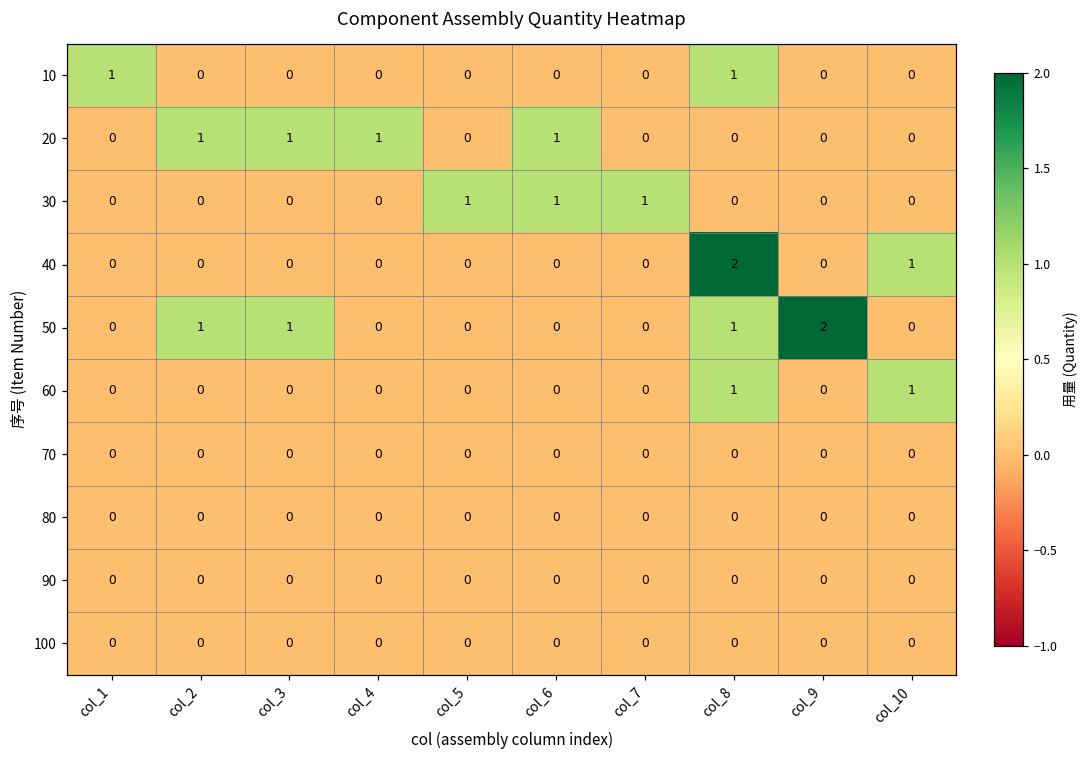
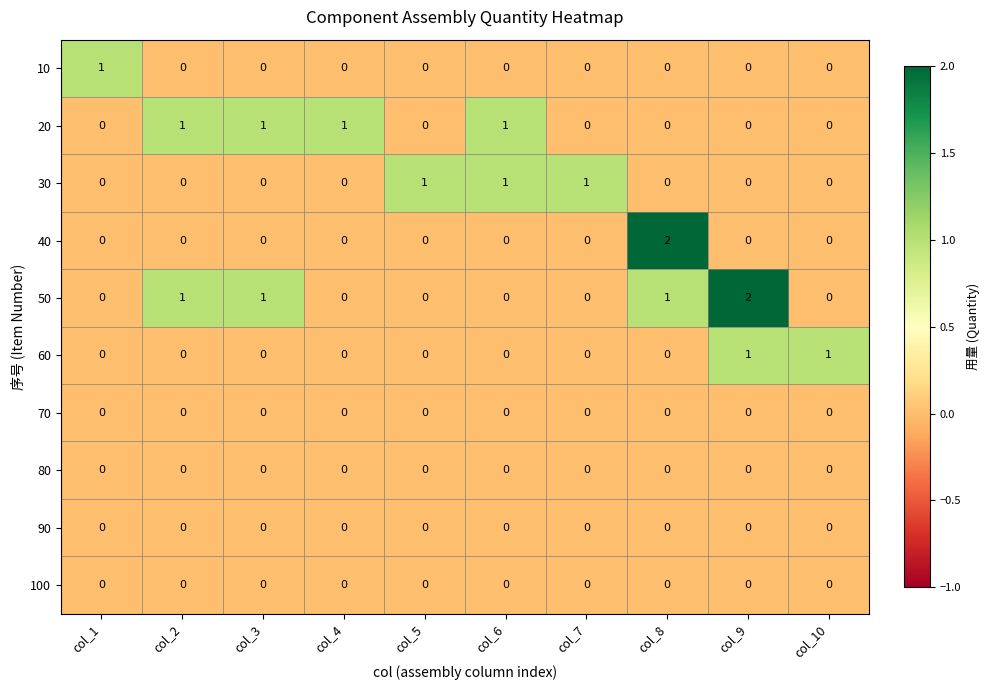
10, col_8: 1 -> 0
40, col_10: 1 -> 0
60, col_8: 1 -> 0
60, col_9: 0 -> 1
